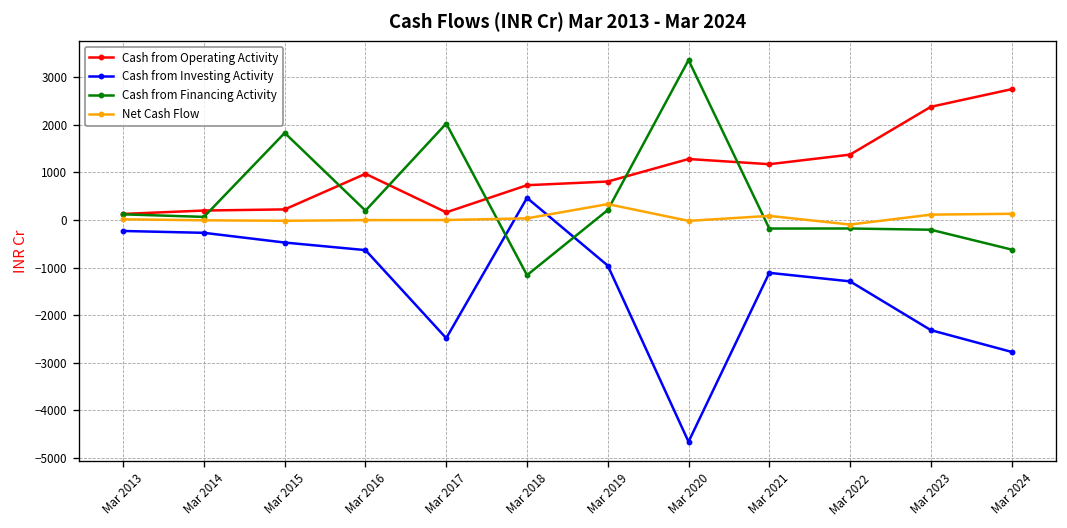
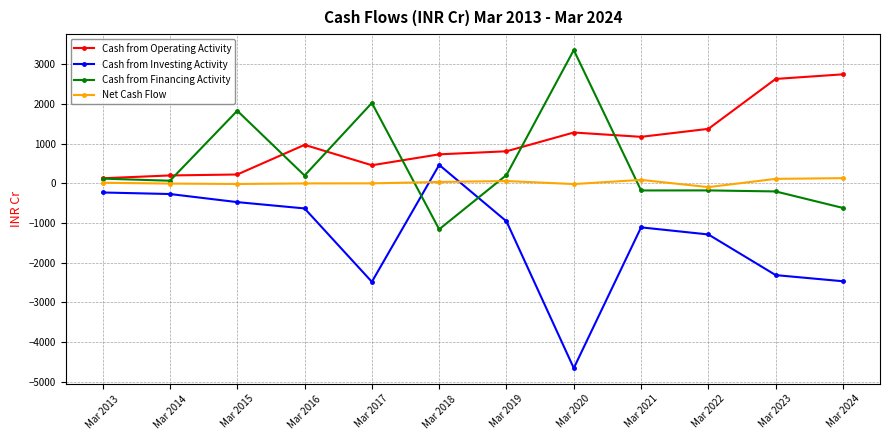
Cash from Operating Activity, Mar 2017: 200 -> 500
Net Cash Flow, Mar 2019: 300 -> 100
Cash from Operating Activity, Mar 2023: 2400 -> 2600
Cash from Investing Activity, Mar 2024: -2800 -> -2500
